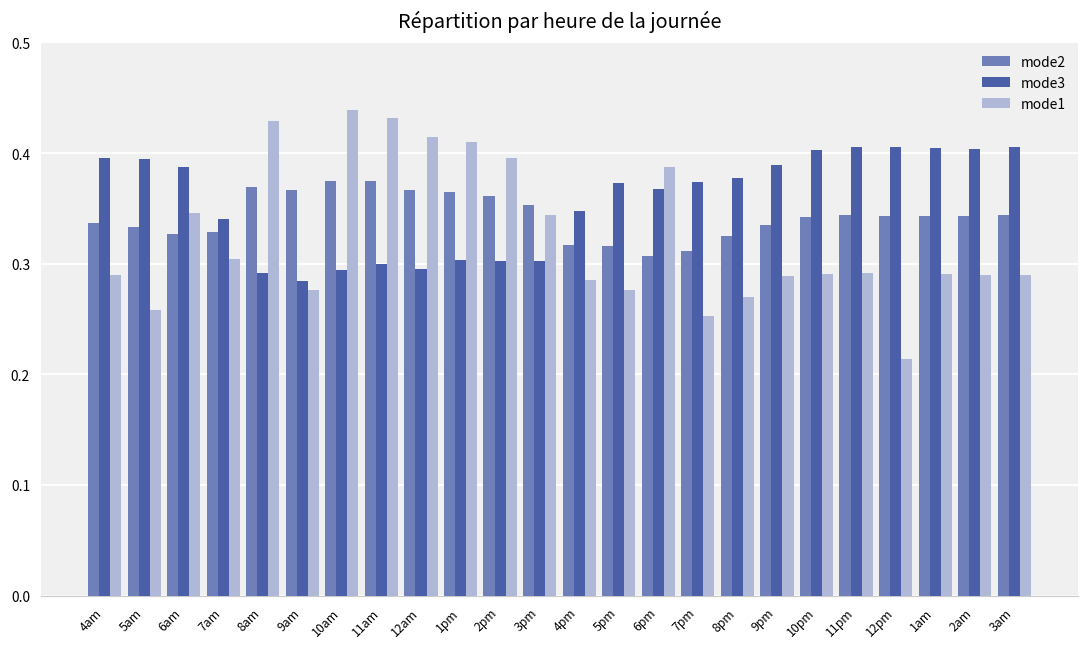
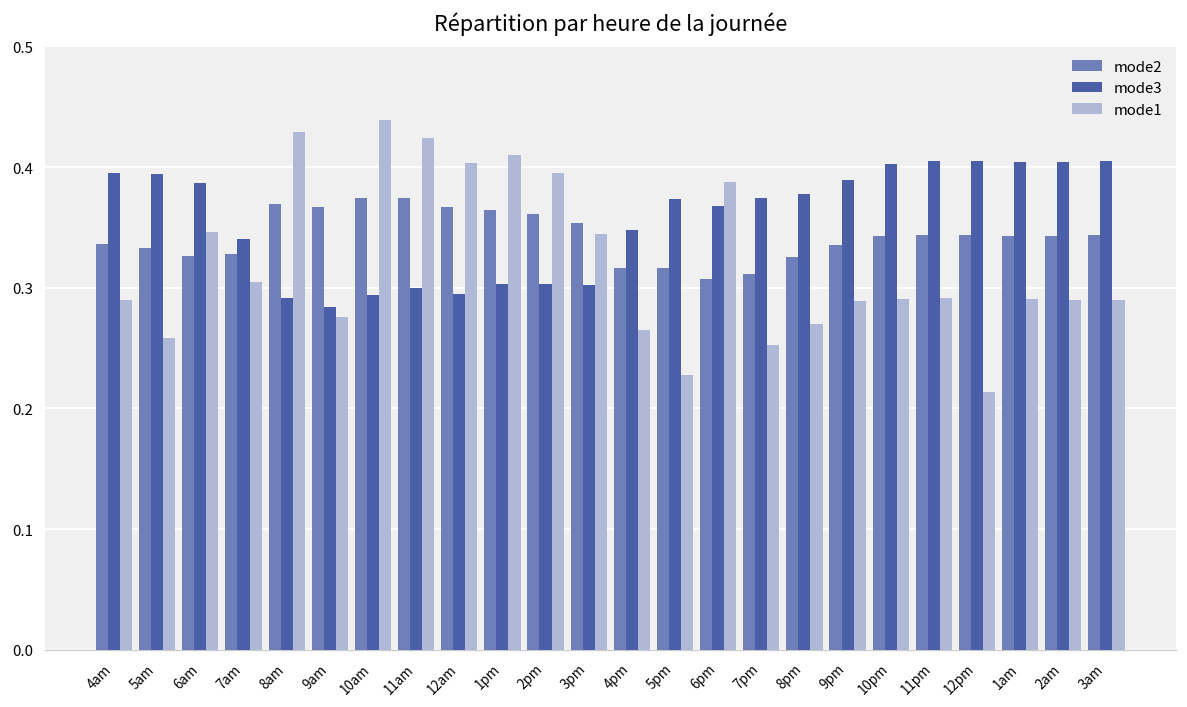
mode1, 11am: 0.432 -> 0.424
mode1, 12am: 0.415 -> 0.403
mode1, 4pm: 0.285 -> 0.265
mode1, 5pm: 0.277 -> 0.228
